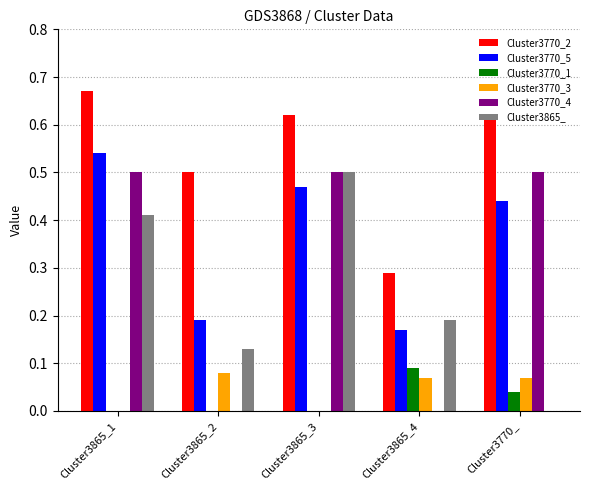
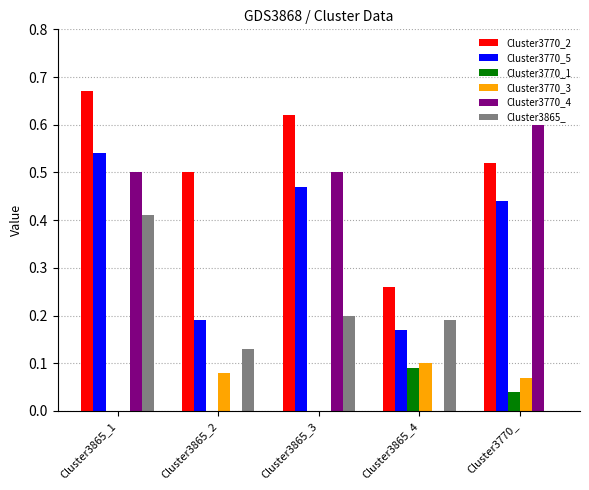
Cluster3865_, Cluster3865_3: 0.5 -> 0.2
Cluster3770_2, Cluster3865_4: 0.29 -> 0.26
Cluster3770_3, Cluster3865_4: 0.07 -> 0.10
Cluster3770_2, Cluster3770_: 0.61 -> 0.52
Cluster3770_4, Cluster3770_: 0.5 -> 0.6
